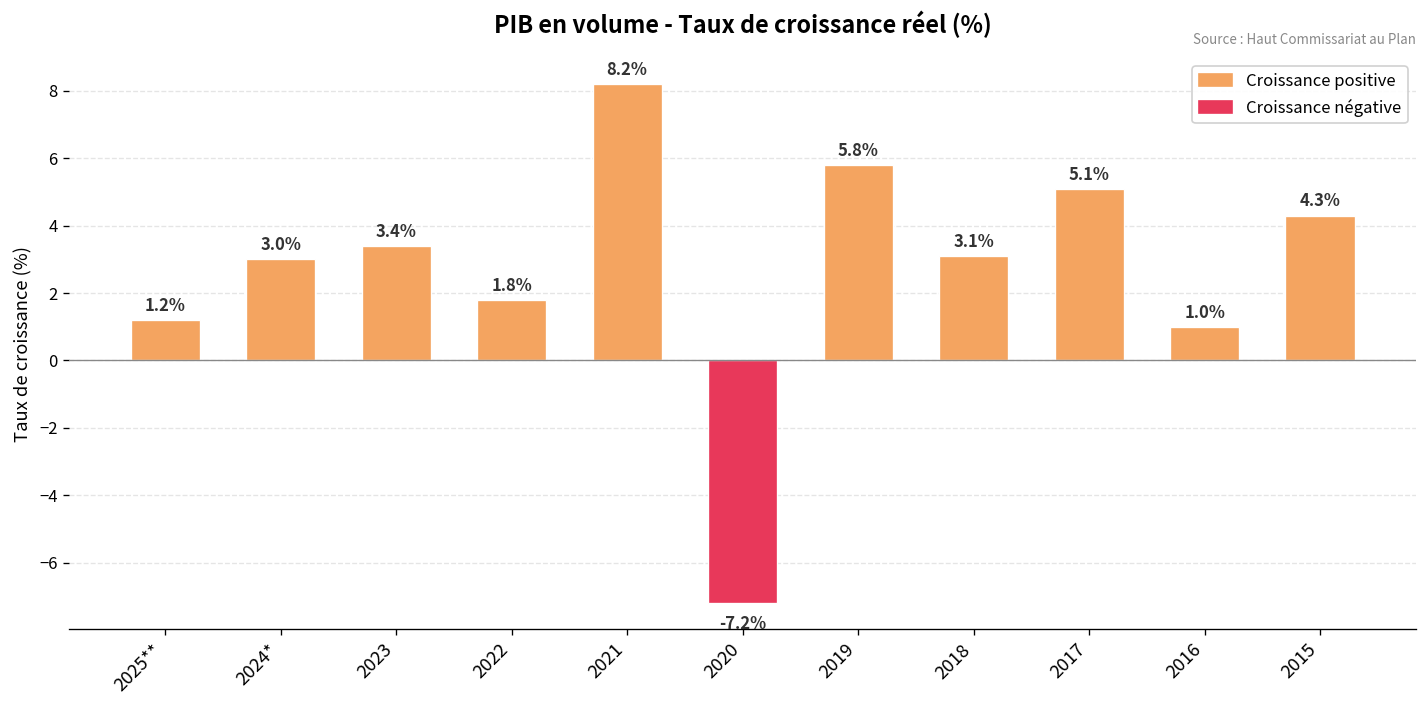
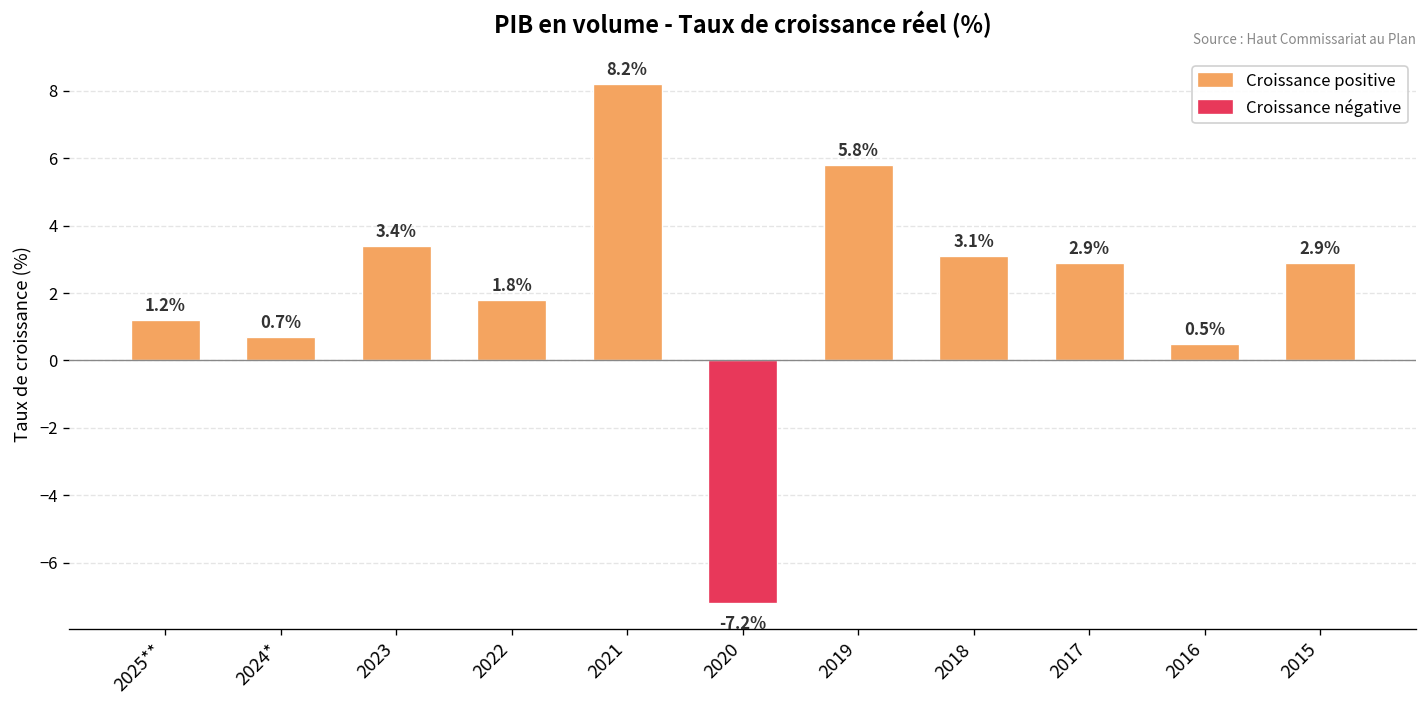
2024*: 3.0% -> 0.7%
2017: 5.1% -> 2.9%
2016: 1.0% -> 0.5%
2015: 4.3% -> 2.9%
